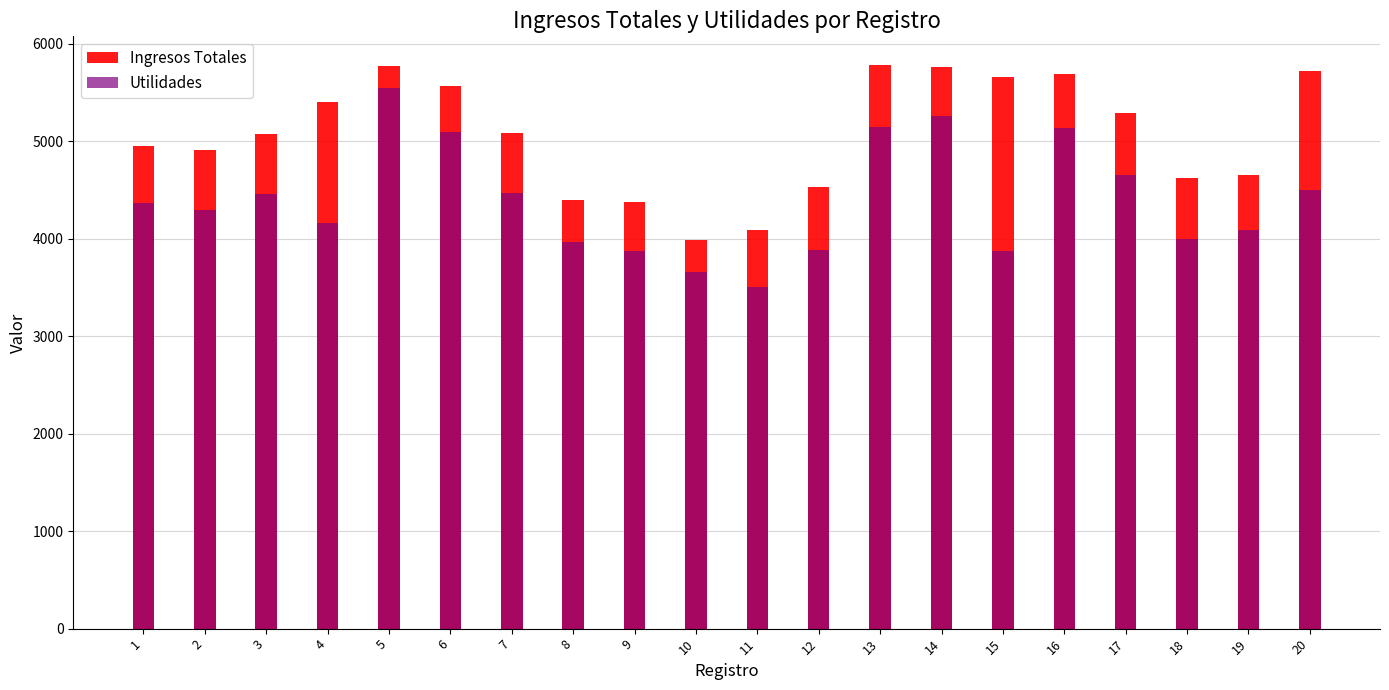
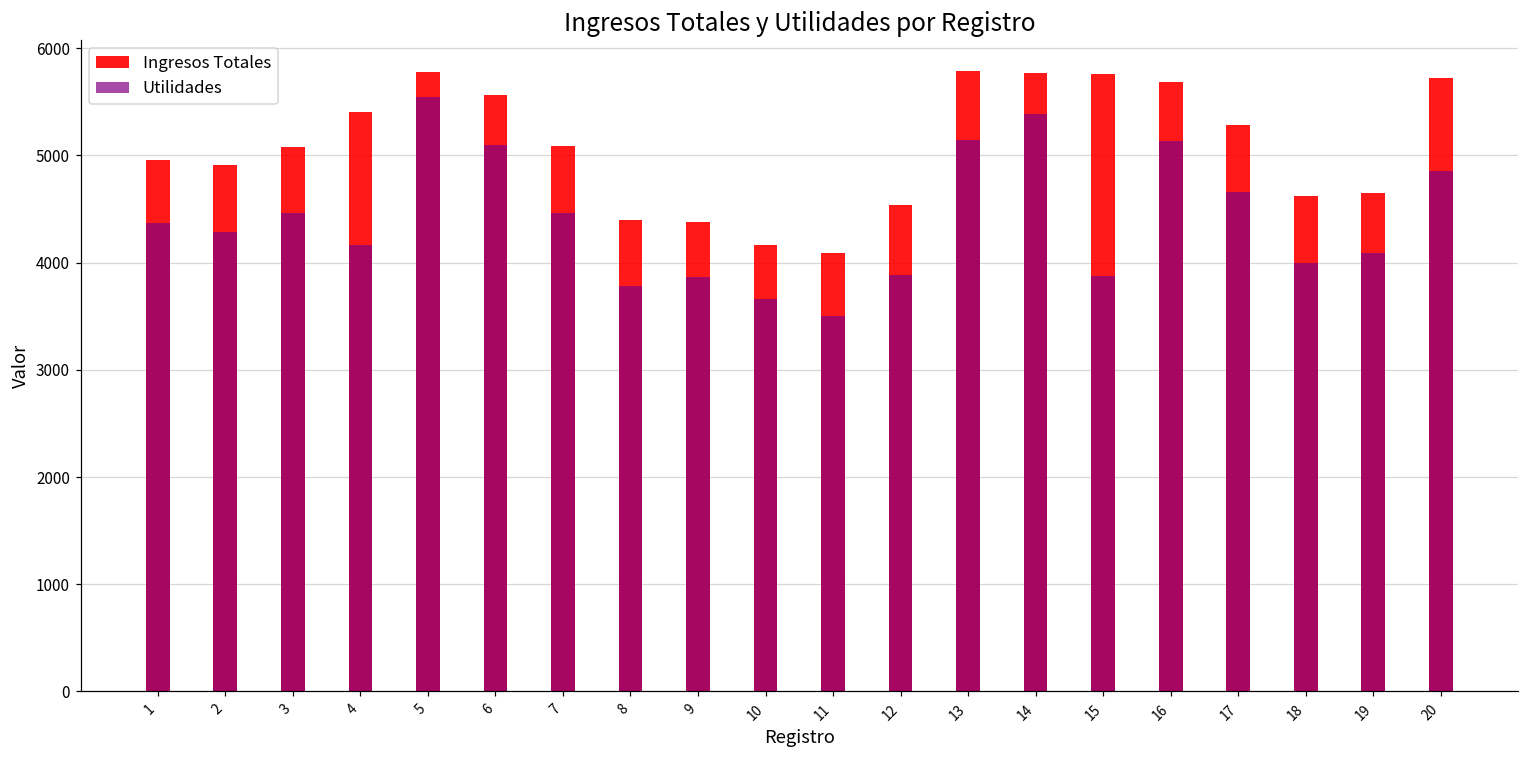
Utilidades, 8: 4000 -> 3800
Ingresos Totales, 10: 4000 -> 4200
Utilidades, 14: 5300 -> 5400
Ingresos Totales, 15: 5700 -> 5800
Utilidades, 20: 4500 -> 4800
